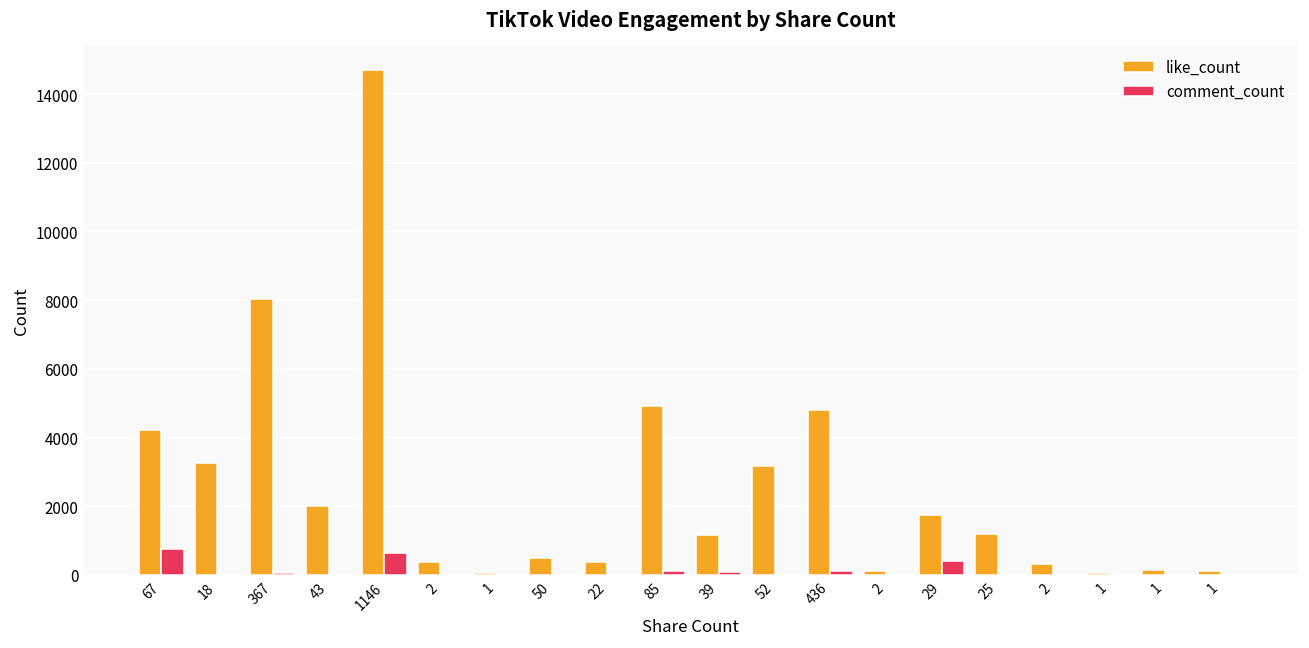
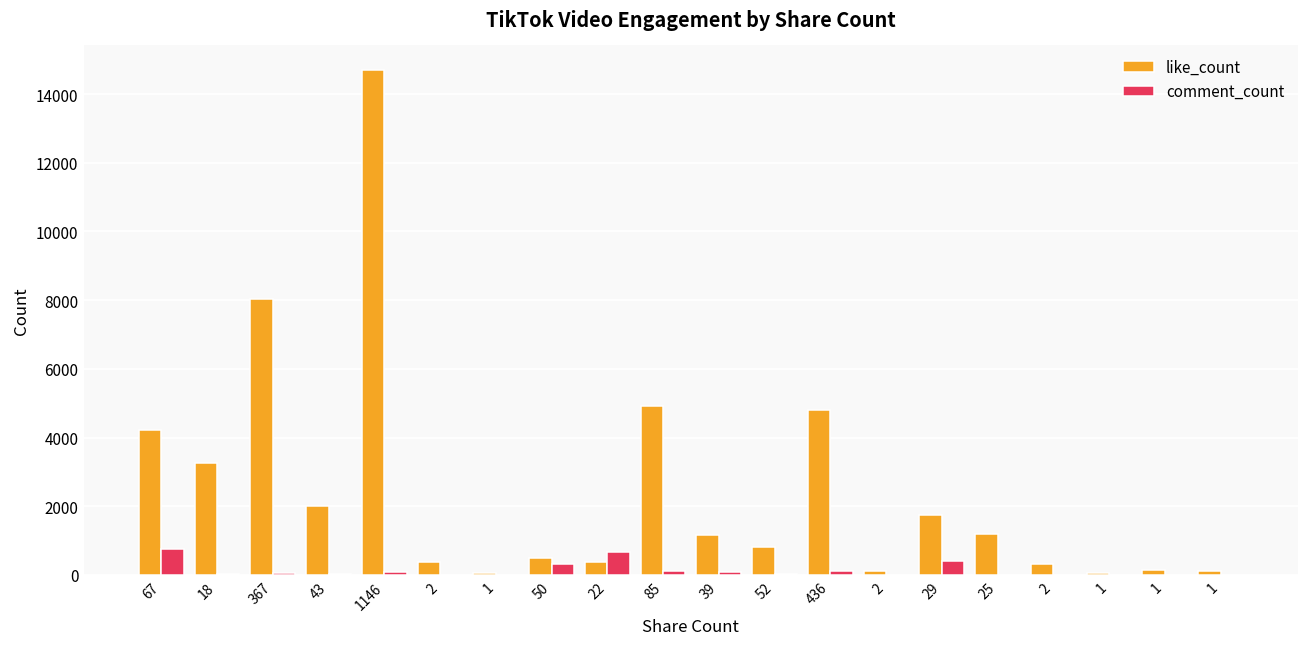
comment_count, 1146: 700 -> 100
comment_count, 50: 0 -> 300
comment_count, 22: 0 -> 700
like_count, 52: 3200 -> 800
